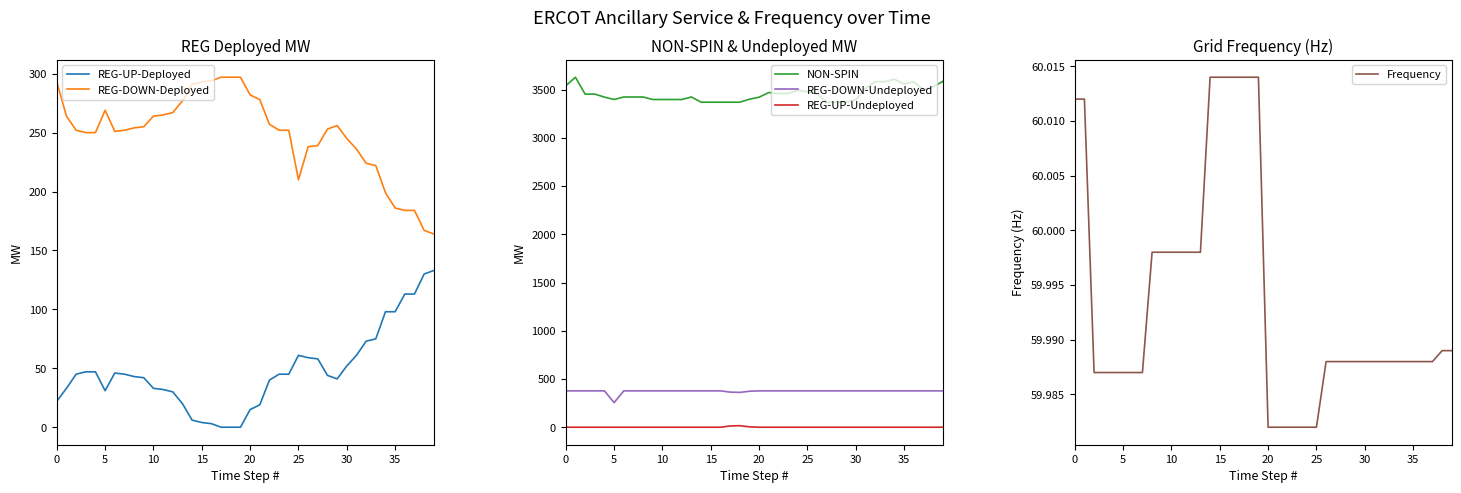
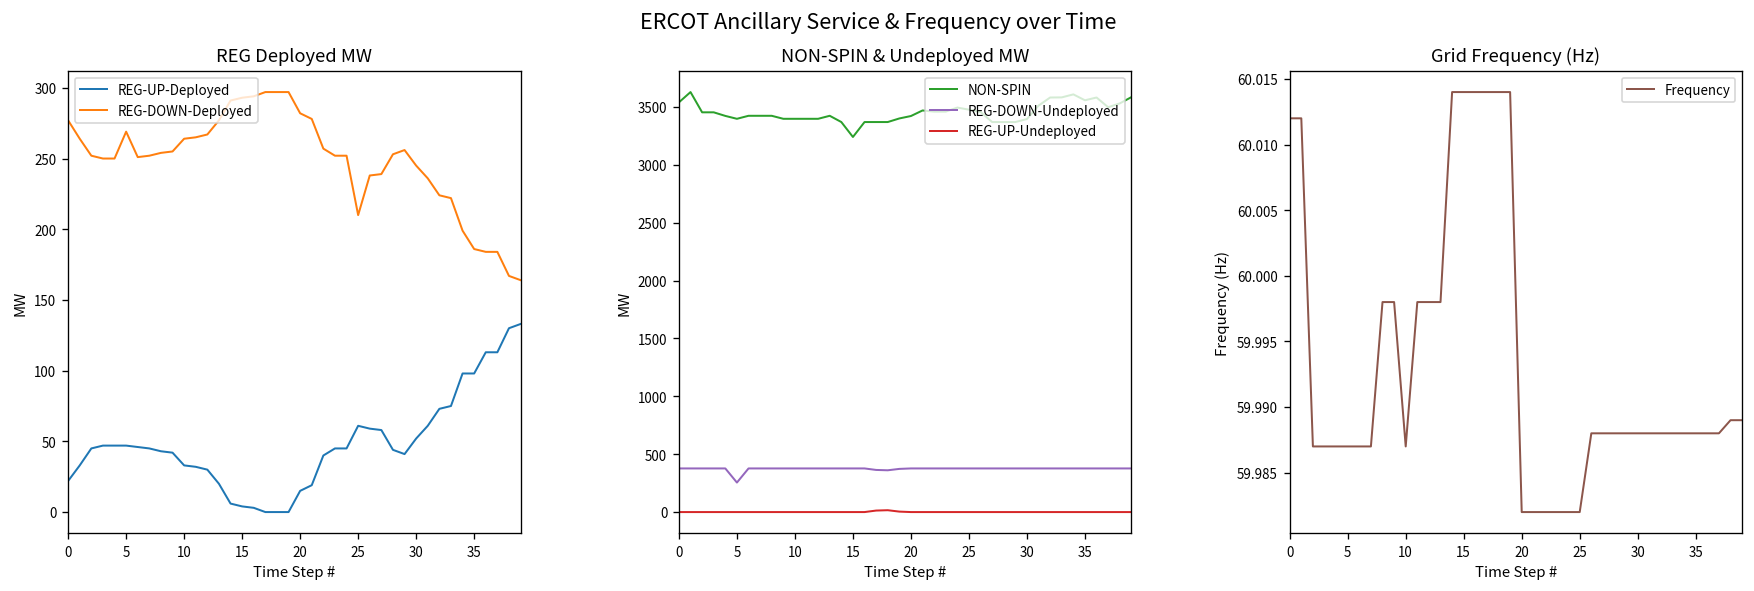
REG Deployed MW, REG-DOWN-Deployed, 0: 293 -> 277
REG Deployed MW, REG-UP-Deployed, 5: 31 -> 47
NON-SPIN & Undeployed MW, NON-SPIN, 15: 3400 -> 3200
Grid Frequency (Hz), 10: 59.998 -> 59.987
